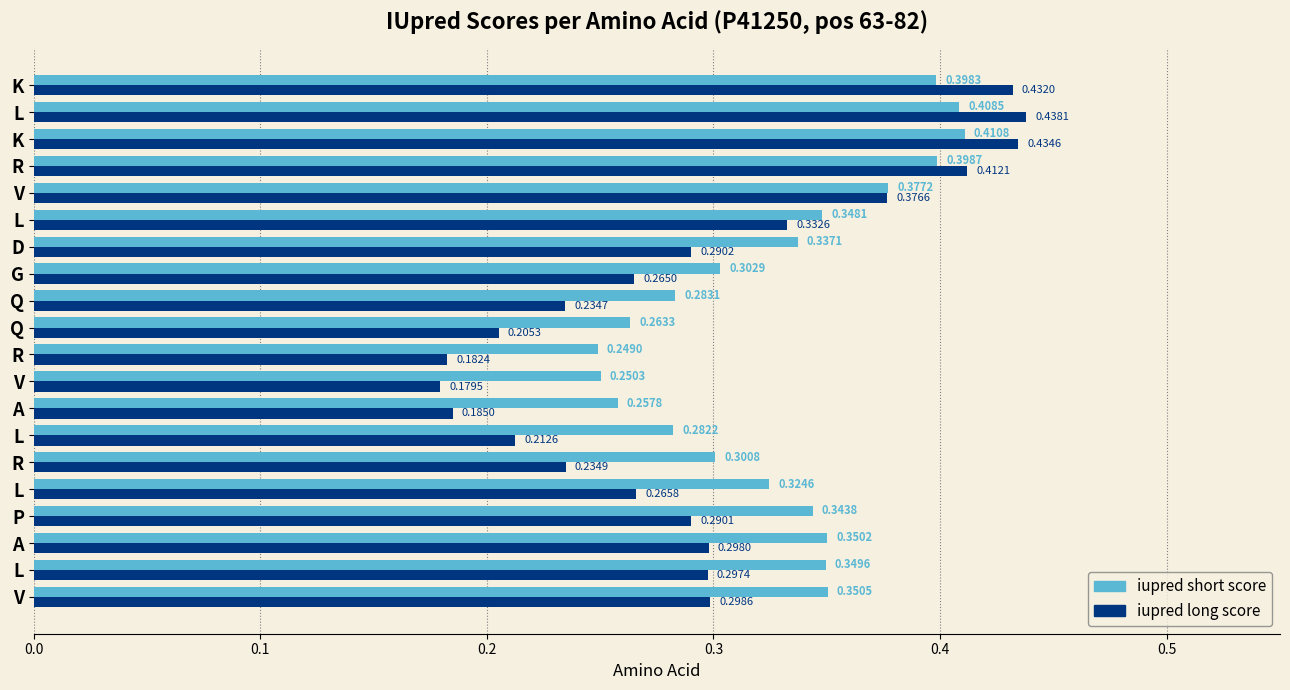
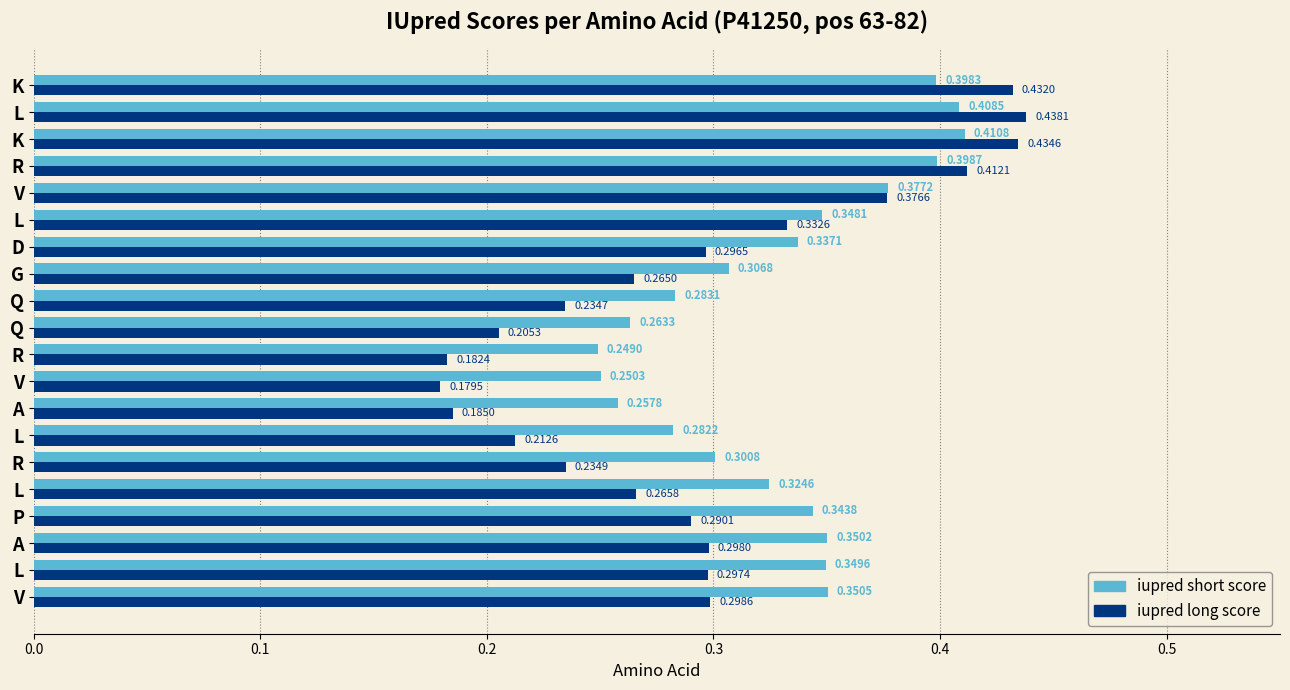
iupred long score, D: 0.2902 -> 0.2965
iupred short score, G: 0.3029 -> 0.3068
